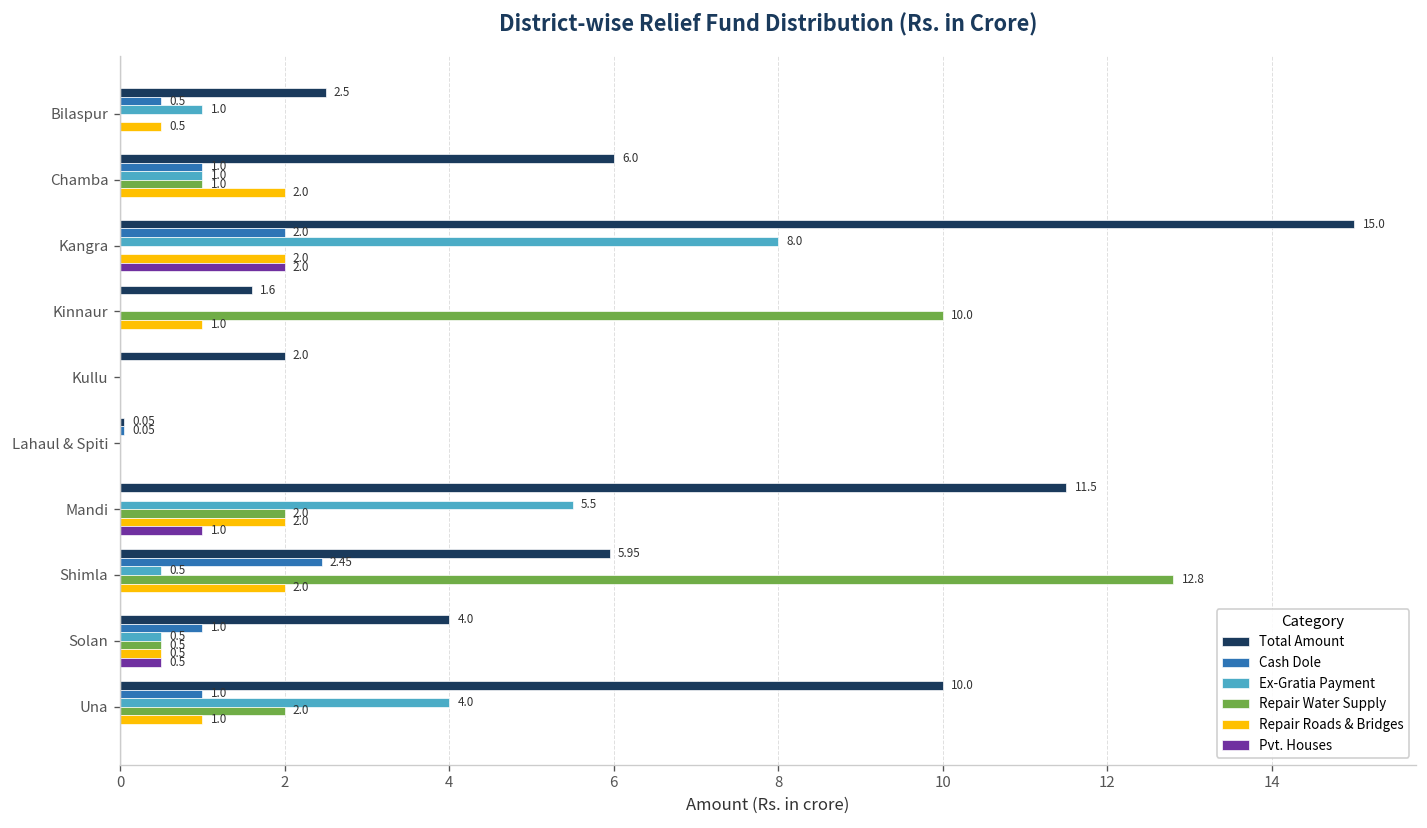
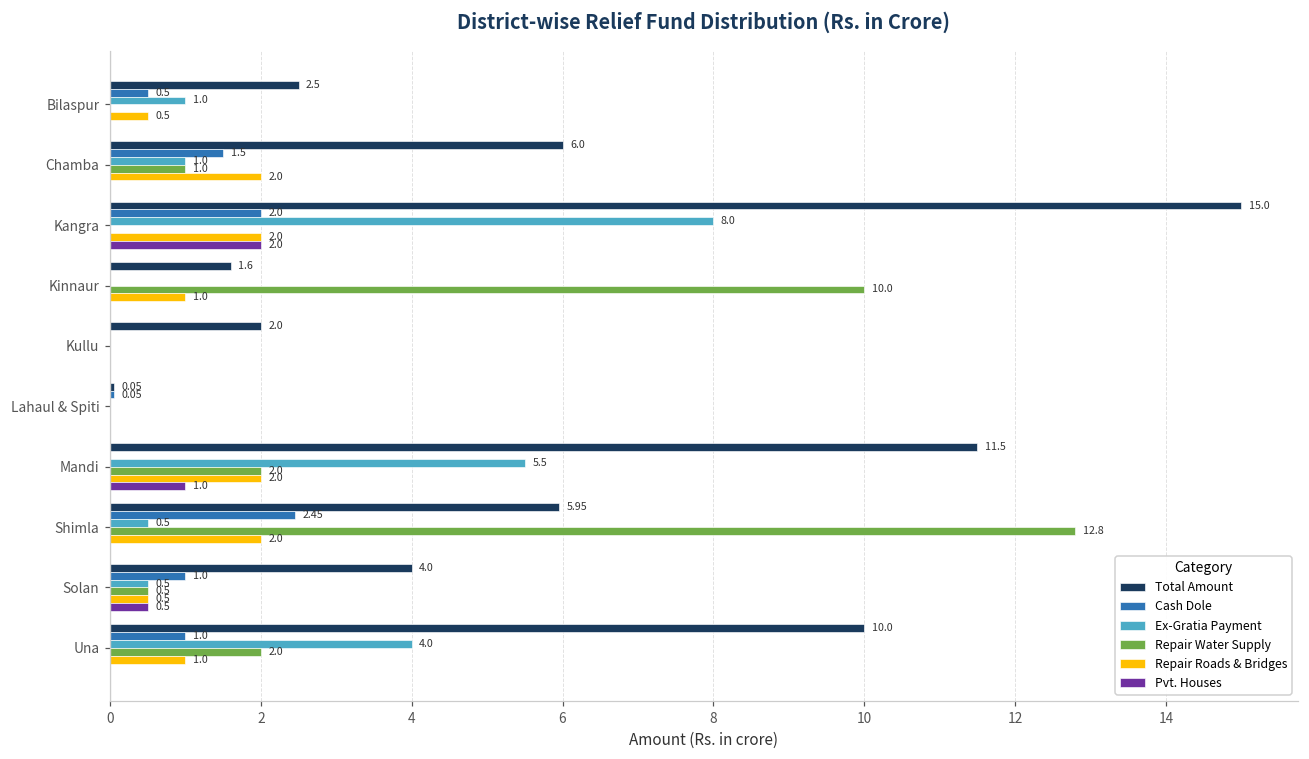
Cash Dole, Chamba: 1.0 -> 1.5
